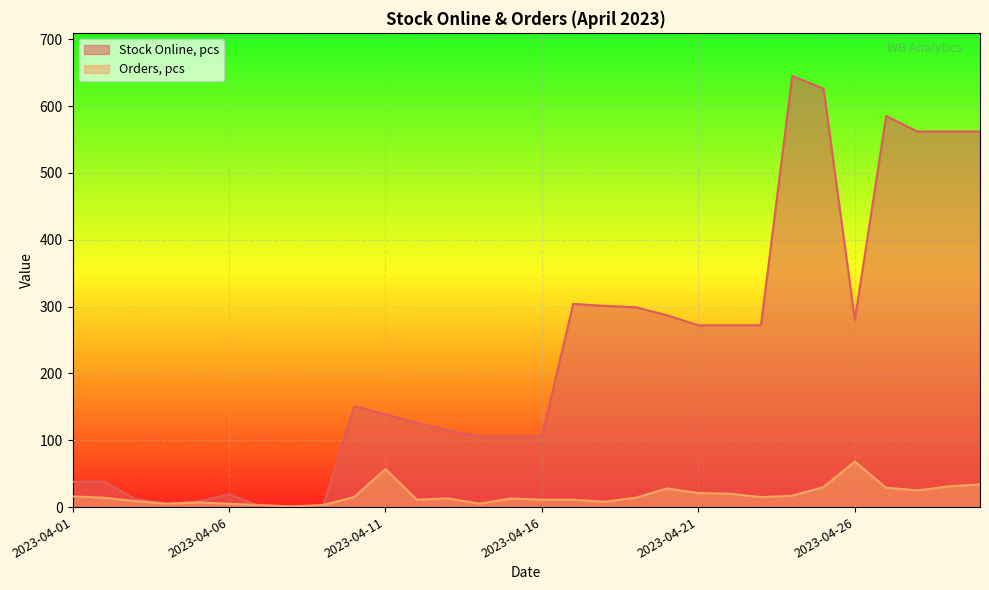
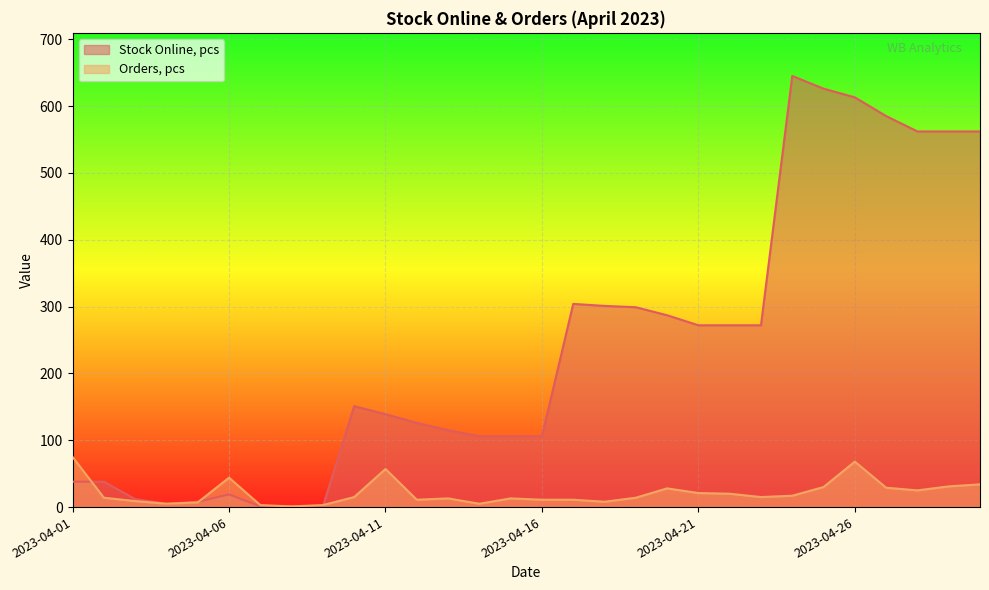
Orders, pcs, 2023-04-01: 20 -> 80
Orders, pcs, 2023-04-06: 10 -> 40
Stock Online, pcs, 2023-04-26: 280 -> 610
